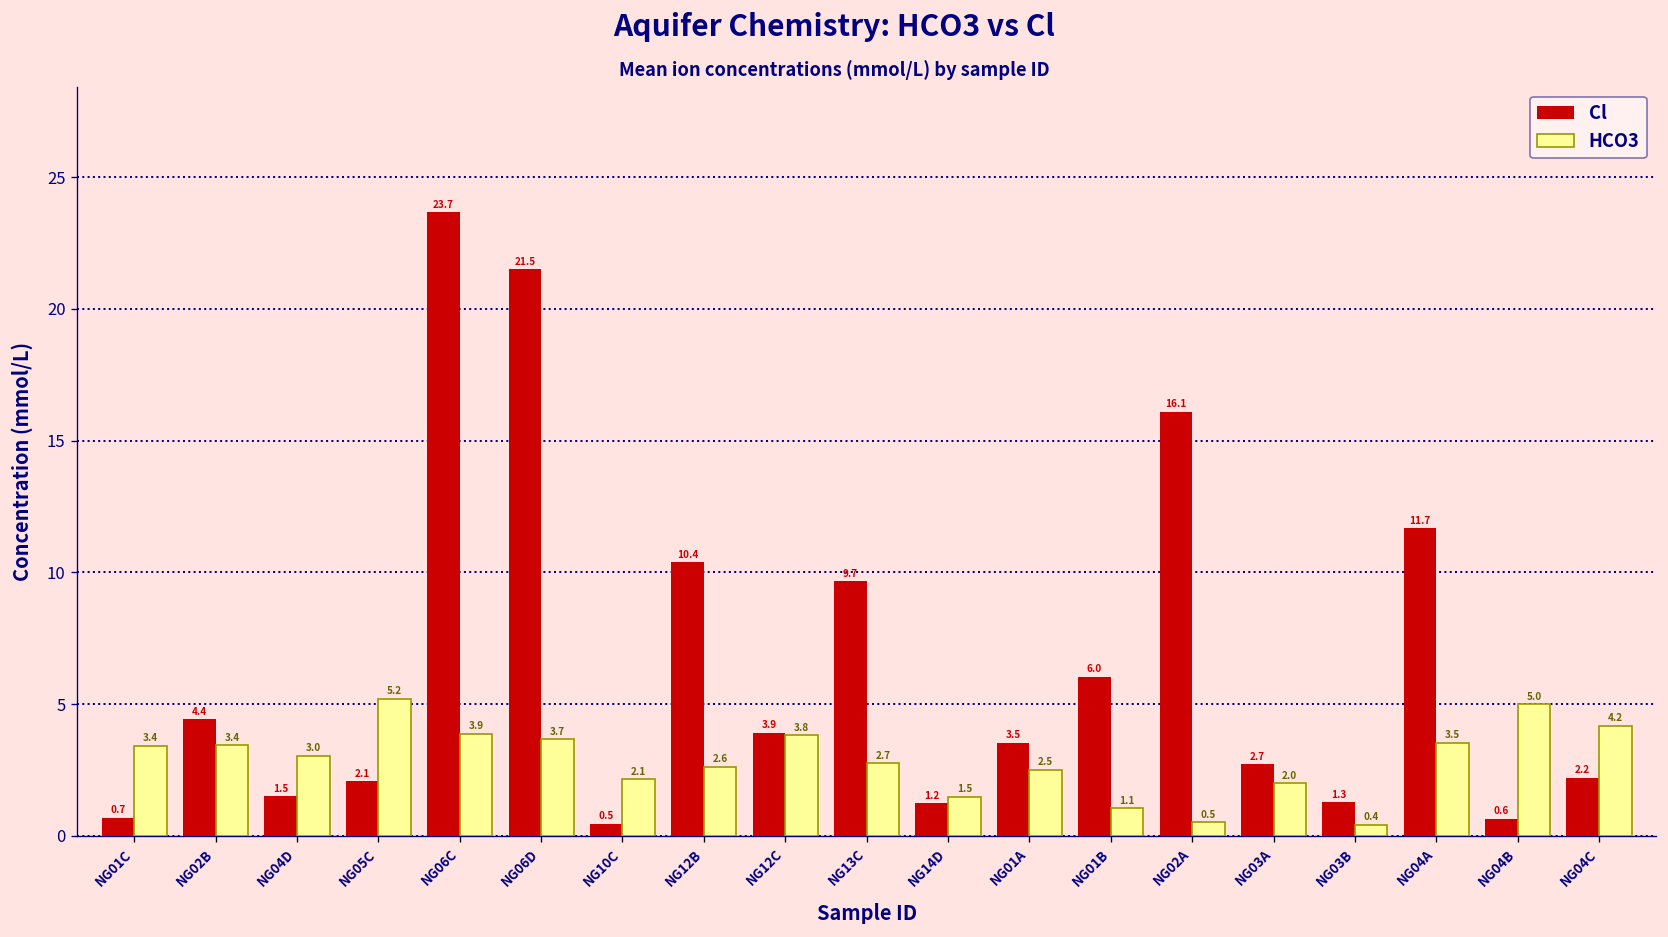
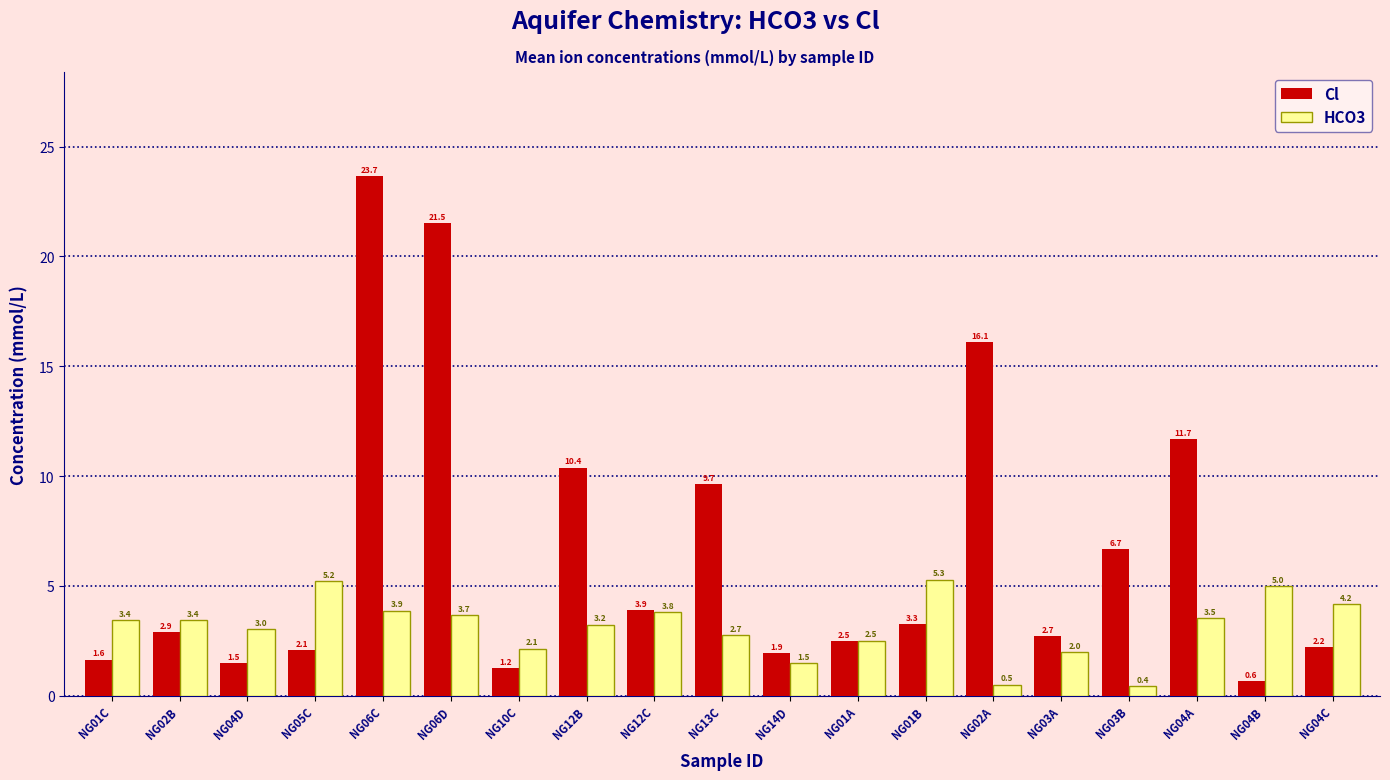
Cl, NG01C: 0.7 -> 1.6
Cl, NG02B: 4.4 -> 2.9
Cl, NG10C: 0.5 -> 1.2
HCO3, NG12B: 2.6 -> 3.2
Cl, NG14D: 1.2 -> 1.9
Cl, NG01A: 3.5 -> 2.5
Cl, NG01B: 6.0 -> 3.3
HCO3, NG01B: 1.1 -> 5.3
Cl, NG03B: 1.3 -> 6.7
